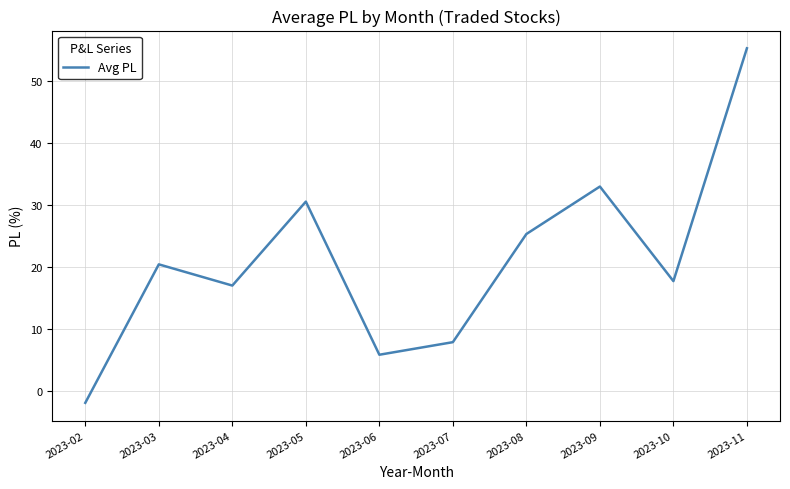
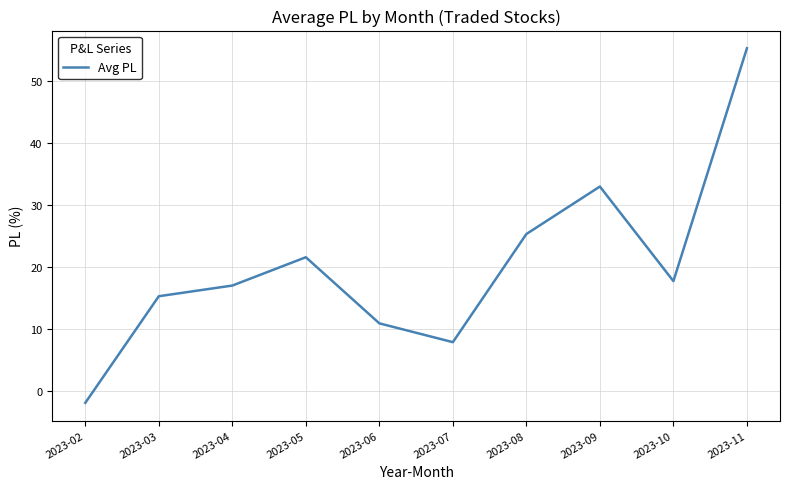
2023-03: 20 -> 15
2023-05: 31 -> 22
2023-06: 6 -> 11
